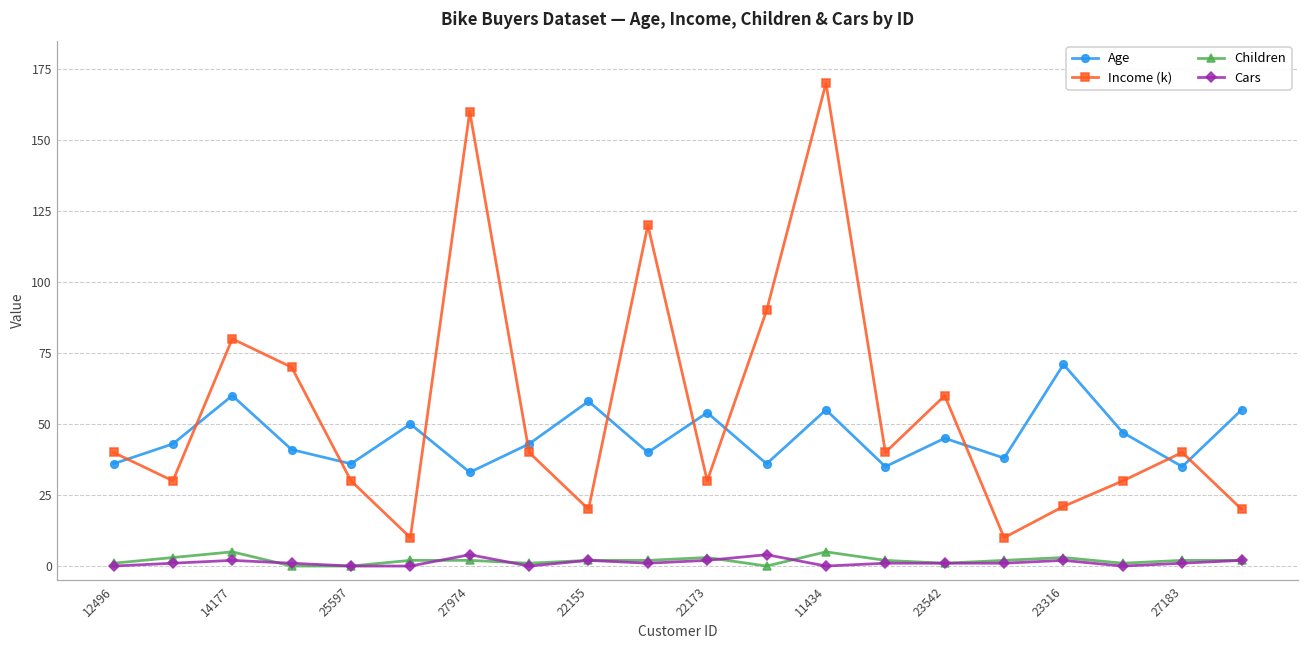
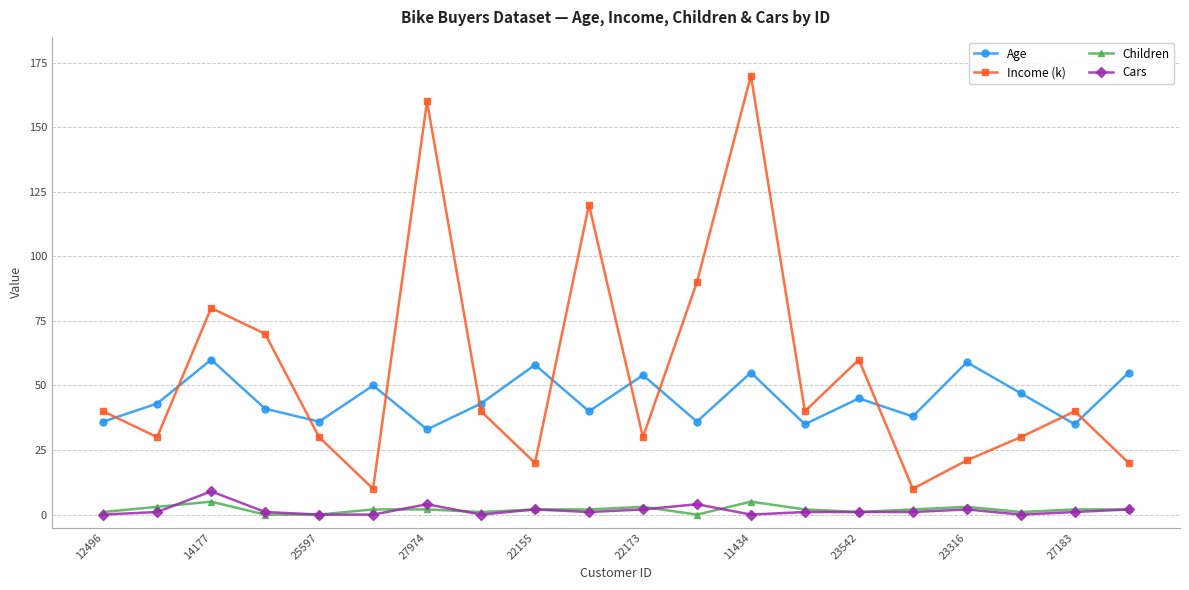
Cars, 14177: 2 -> 9
Age, 23316: 71 -> 59
